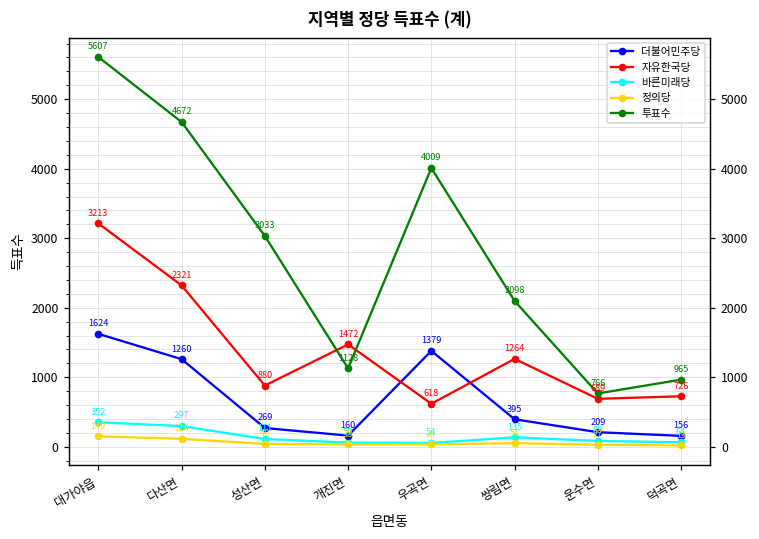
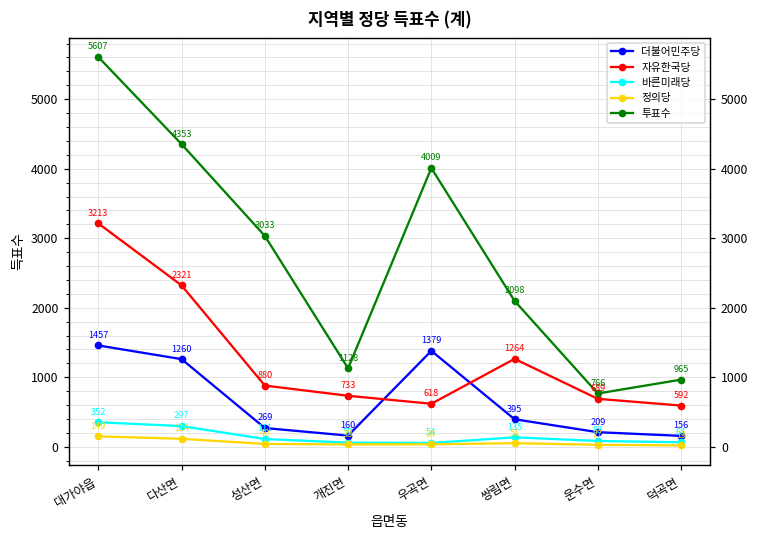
더불어민주당, 대가야읍: 1624 -> 1457
투표수, 다산면: 4672 -> 4353
자유한국당, 개진면: 1472 -> 733
자유한국당, 덕곡면: 726 -> 592
